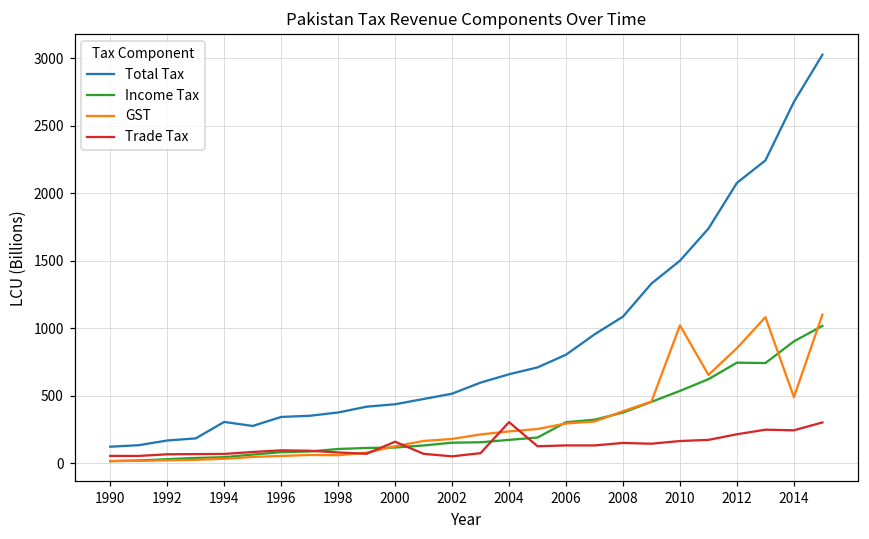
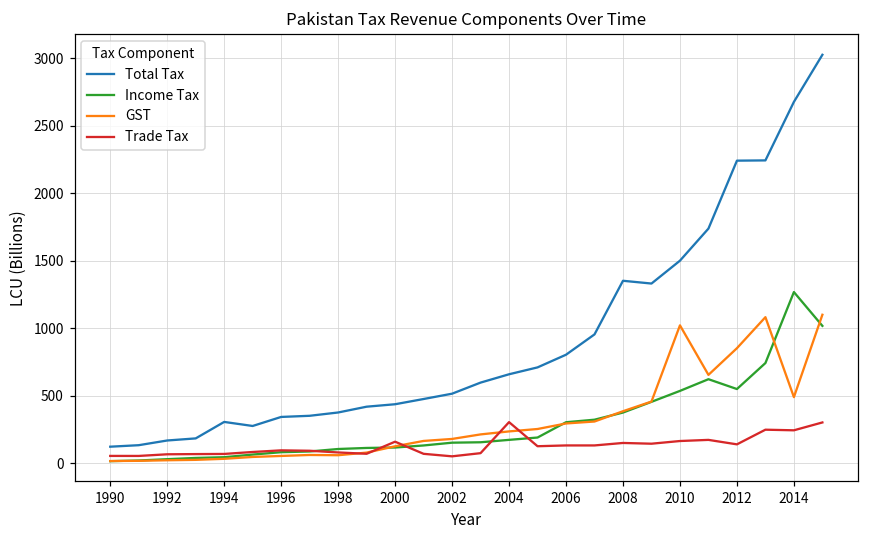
Total Tax, 2008: 1090 -> 1350
Total Tax, 2012: 2080 -> 2240
Income Tax, 2012: 750 -> 550
Trade Tax, 2012: 220 -> 140
Income Tax, 2014: 900 -> 1270
